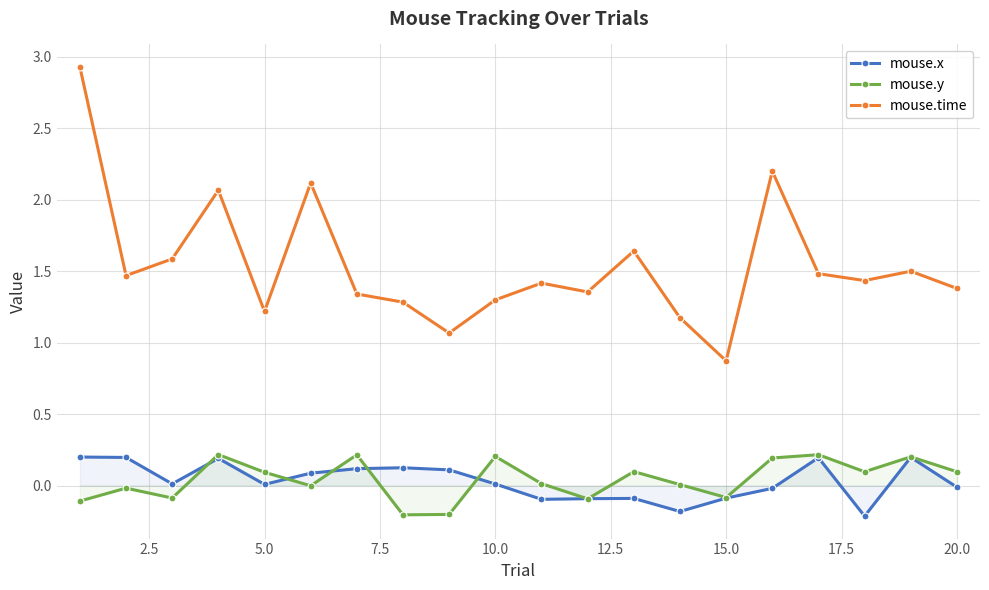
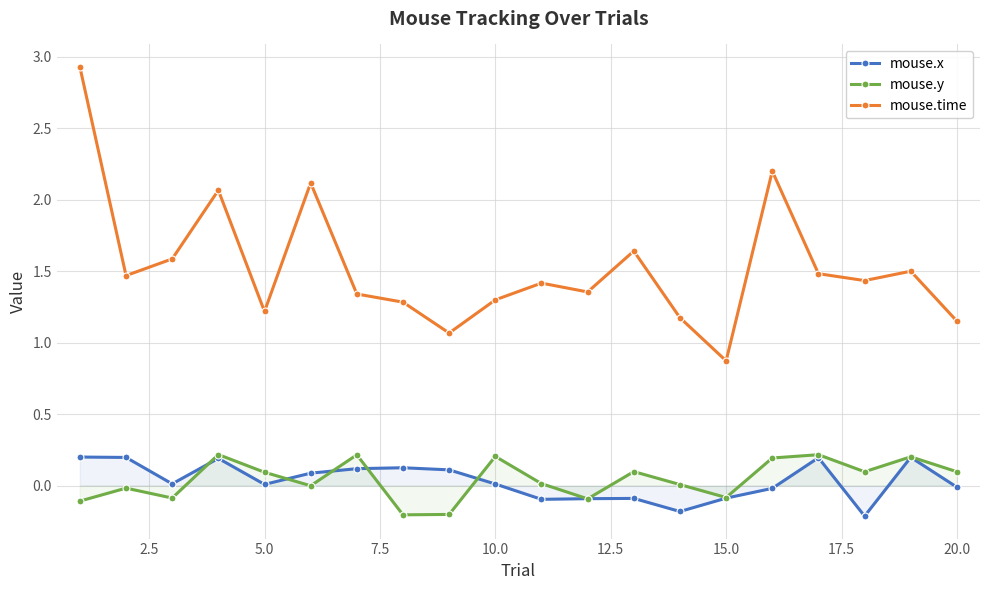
mouse.time, 20.0: 1.38 -> 1.15
